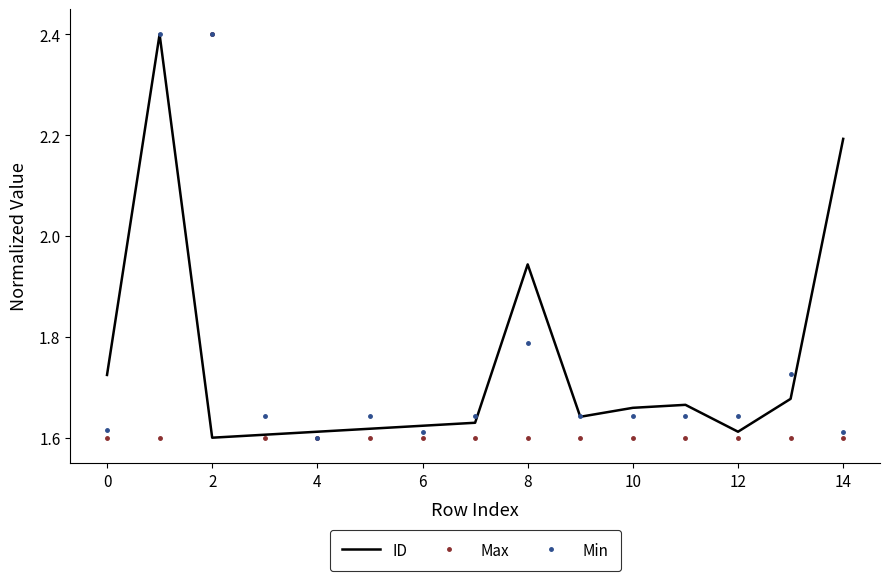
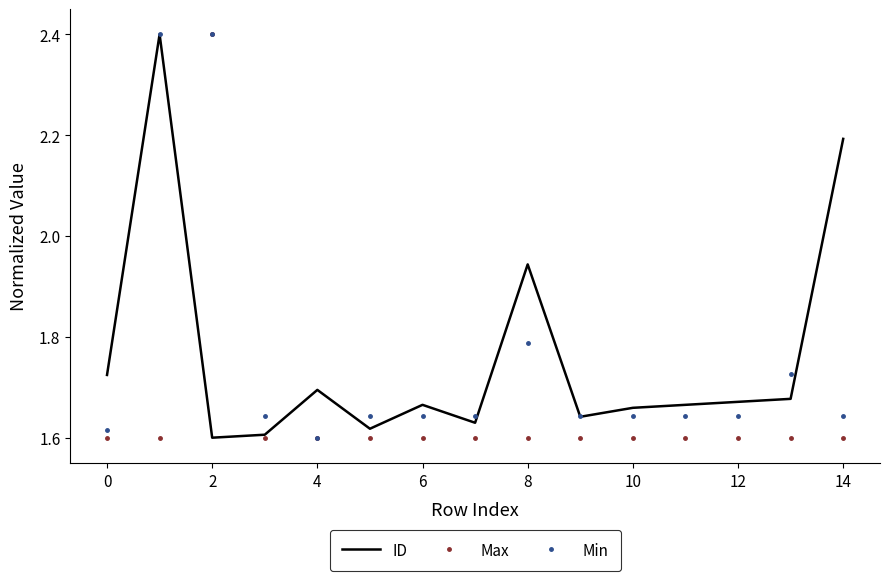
ID, 4: 1.61 -> 1.69
ID, 6: 1.62 -> 1.67
Min, 6: 1.61 -> 1.64
ID, 12: 1.61 -> 1.67
Min, 14: 1.61 -> 1.64
